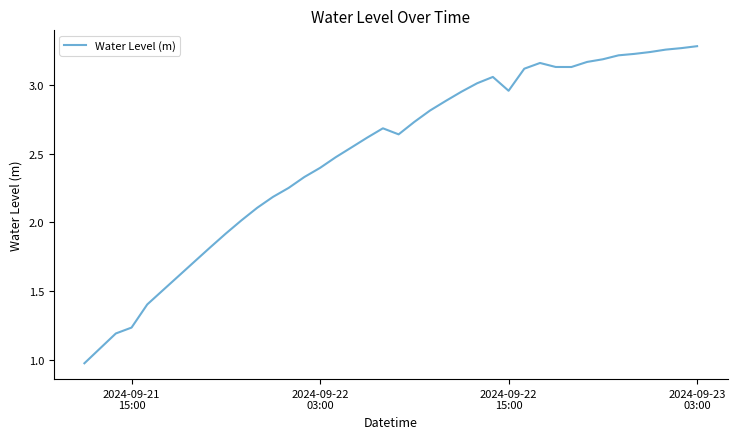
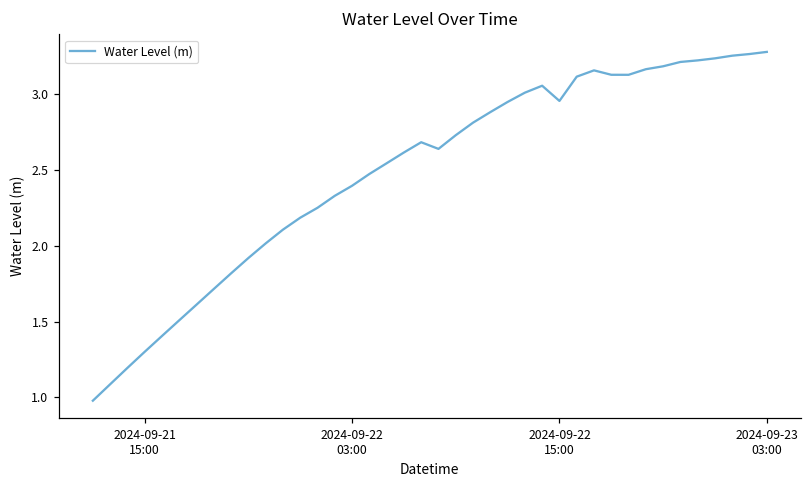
2024-09-21 15:00: 1.24 -> 1.30
